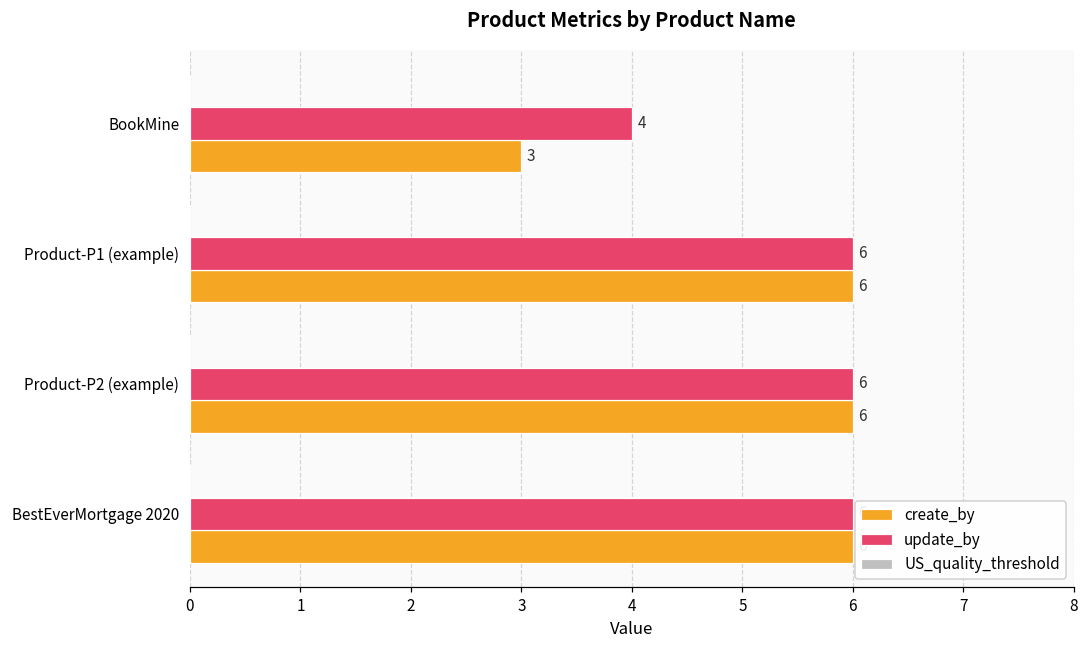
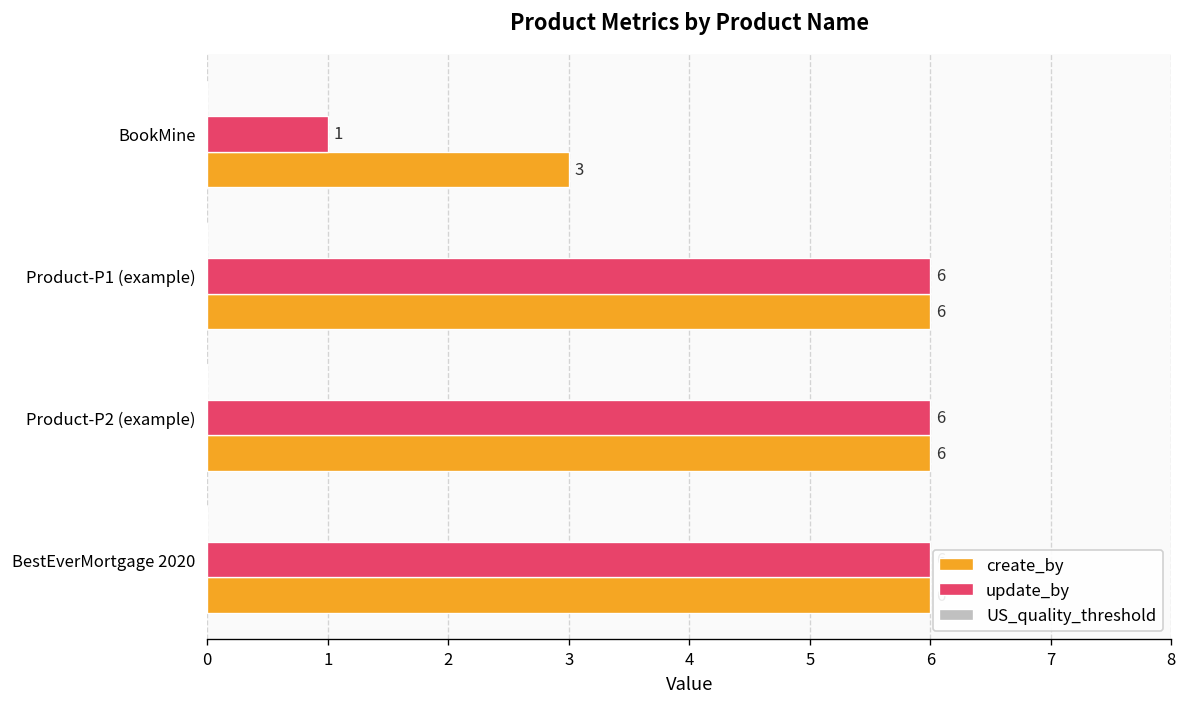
update_by, BookMine: 4 -> 1
